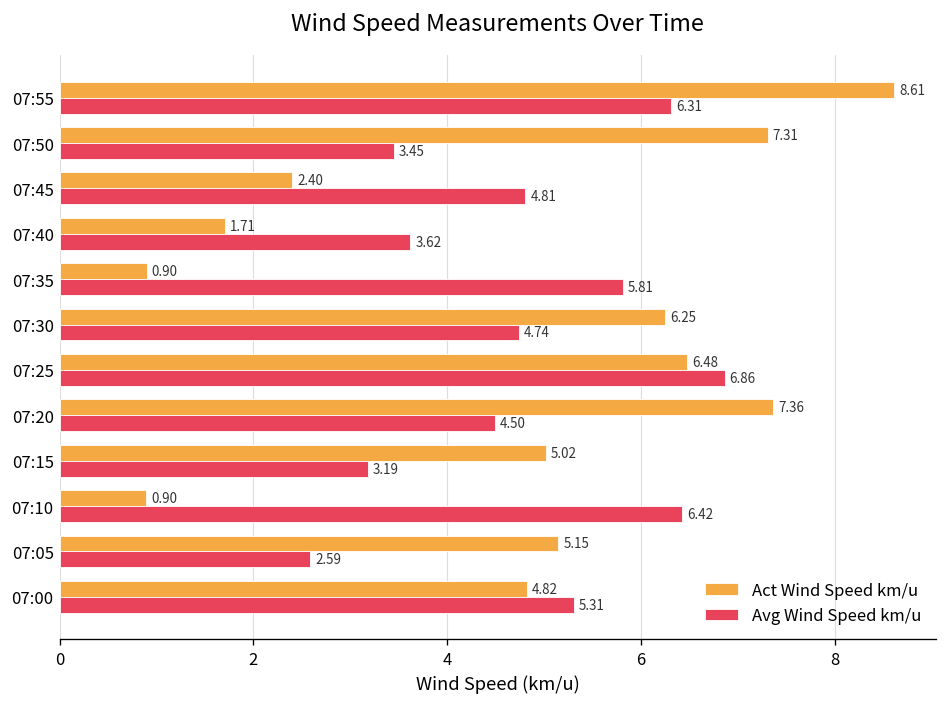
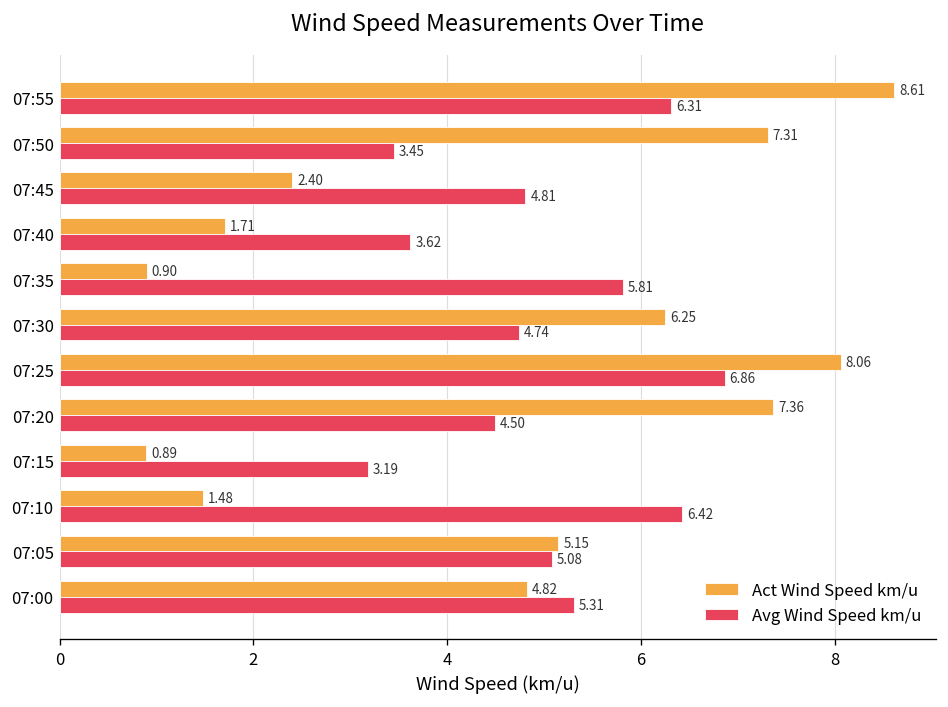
Act Wind Speed km/u, 07:25: 6.48 -> 8.06
Act Wind Speed km/u, 07:15: 5.02 -> 0.89
Act Wind Speed km/u, 07:10: 0.90 -> 1.48
Avg Wind Speed km/u, 07:05: 2.59 -> 5.08
